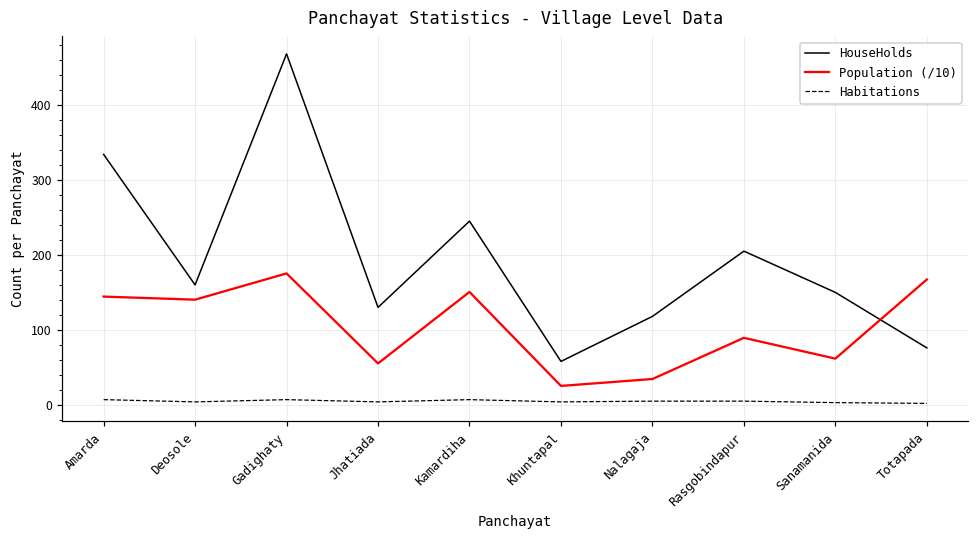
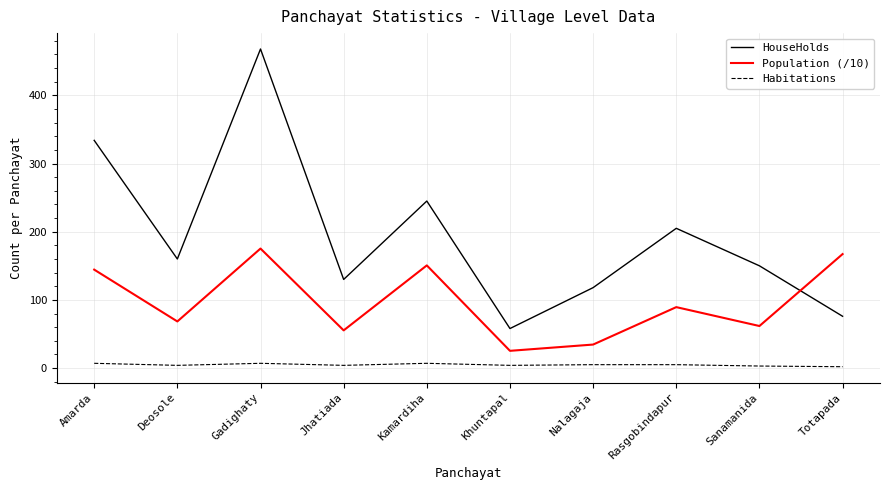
Population (/10), Deosole: 140 -> 70
